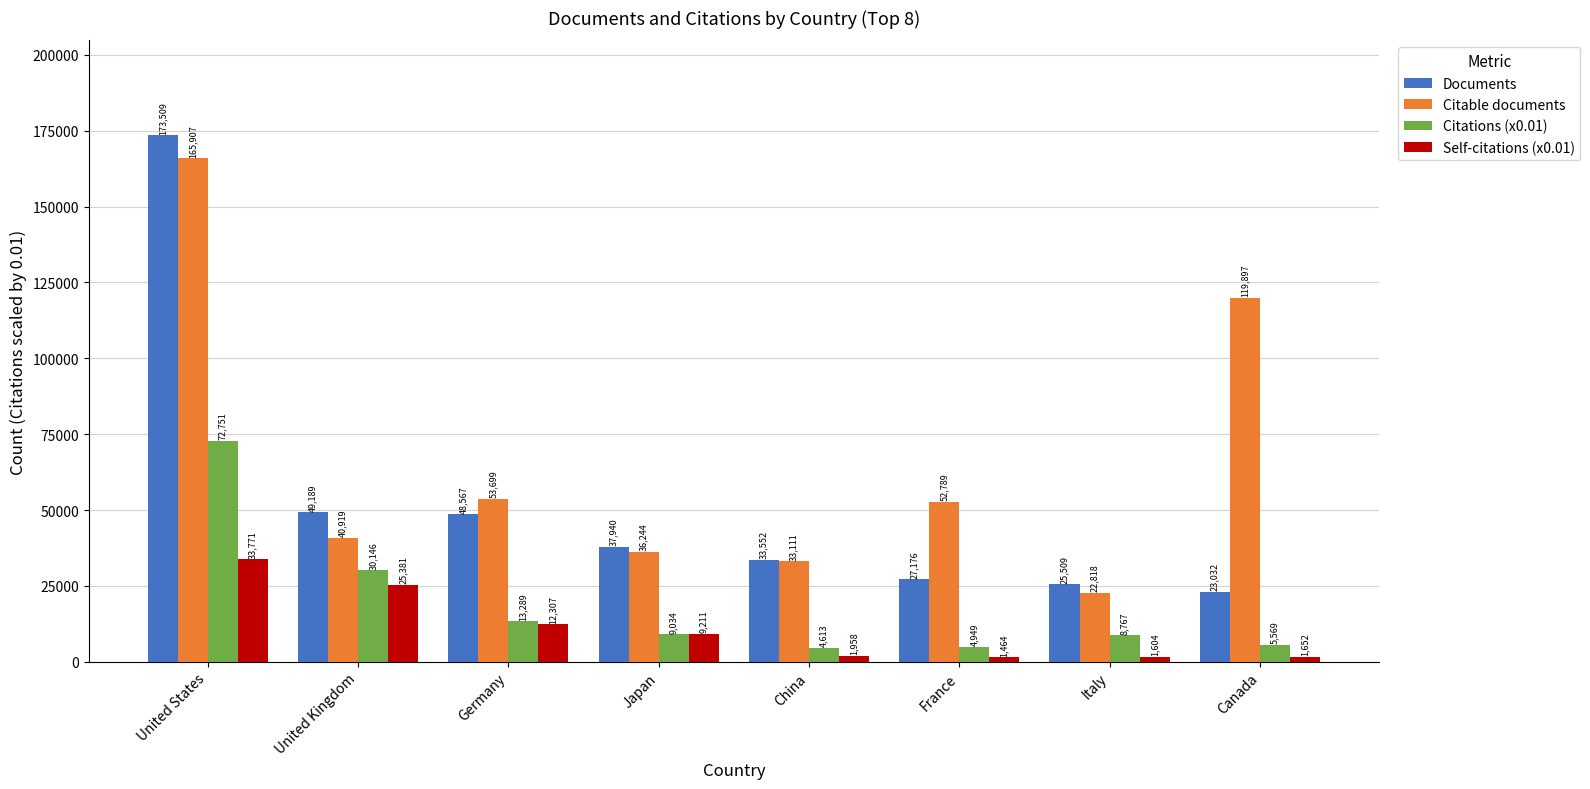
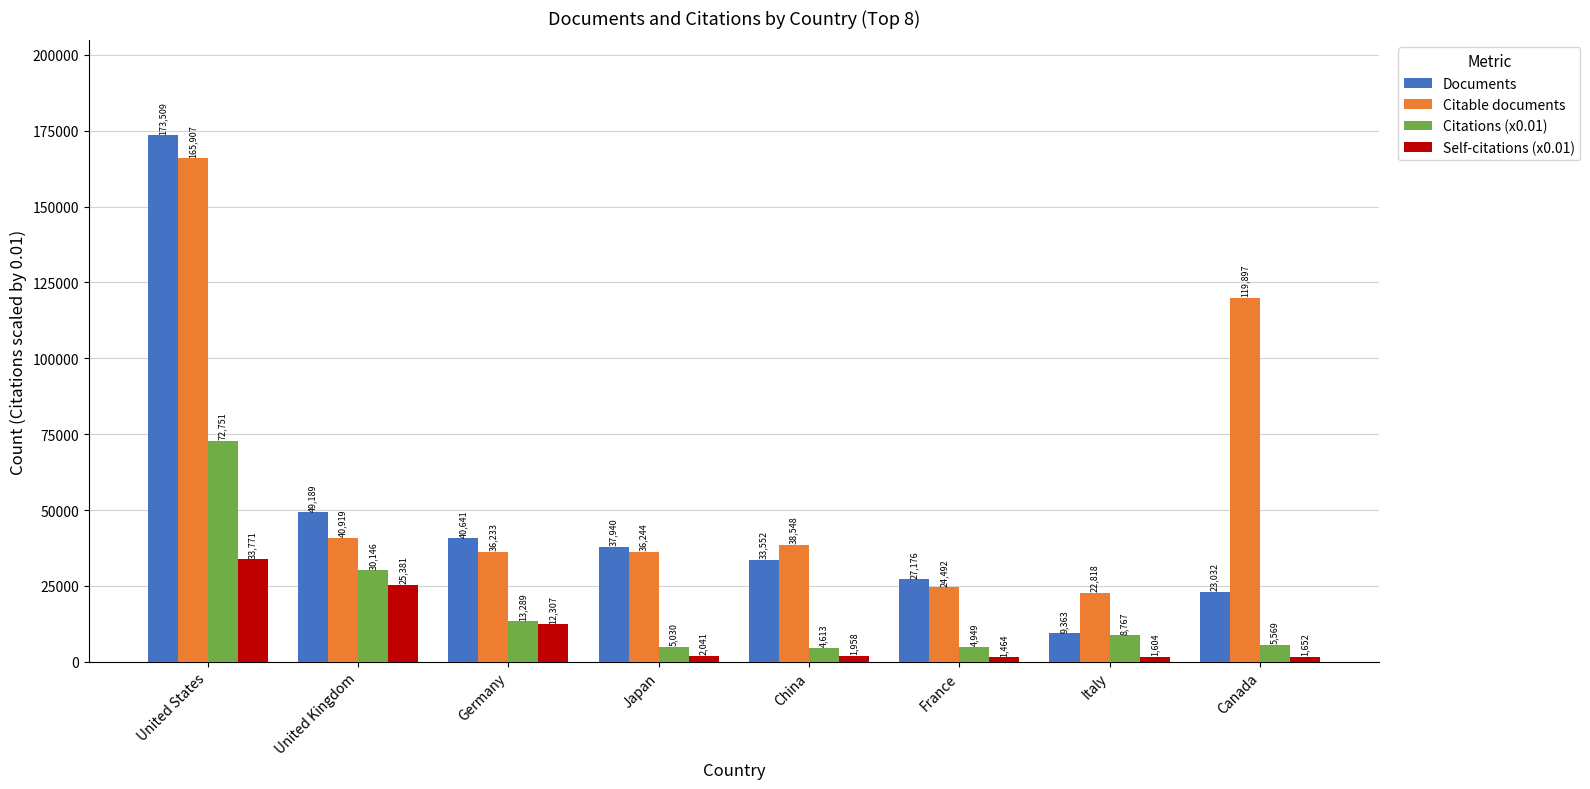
Documents, Germany: 48,567 -> 40,641
Citable documents, Germany: 53,699 -> 36,233
Citations (x0.01), Japan: 9,034 -> 5,030
Self-citations (x0.01), Japan: 9,211 -> 2,041
Citable documents, China: 33,111 -> 38,548
Citable documents, France: 52,789 -> 24,492
Documents, Italy: 25,509 -> 9,363
